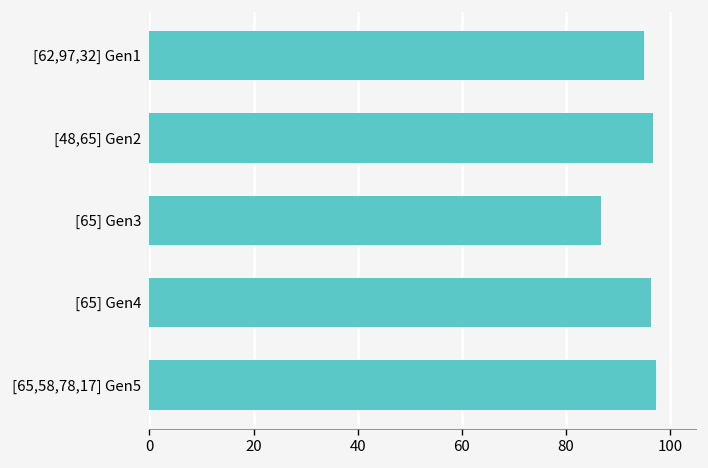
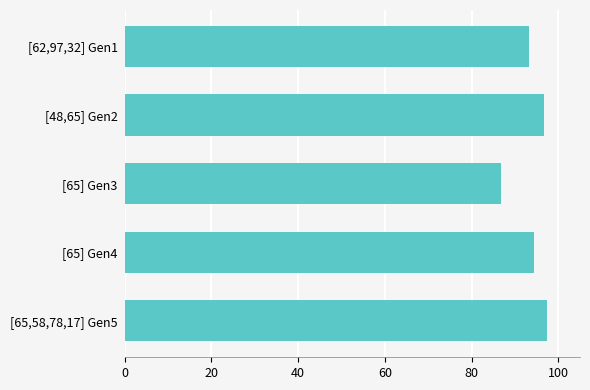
[62,97,32] Gen1: 95 -> 93
[65] Gen4: 96 -> 94
